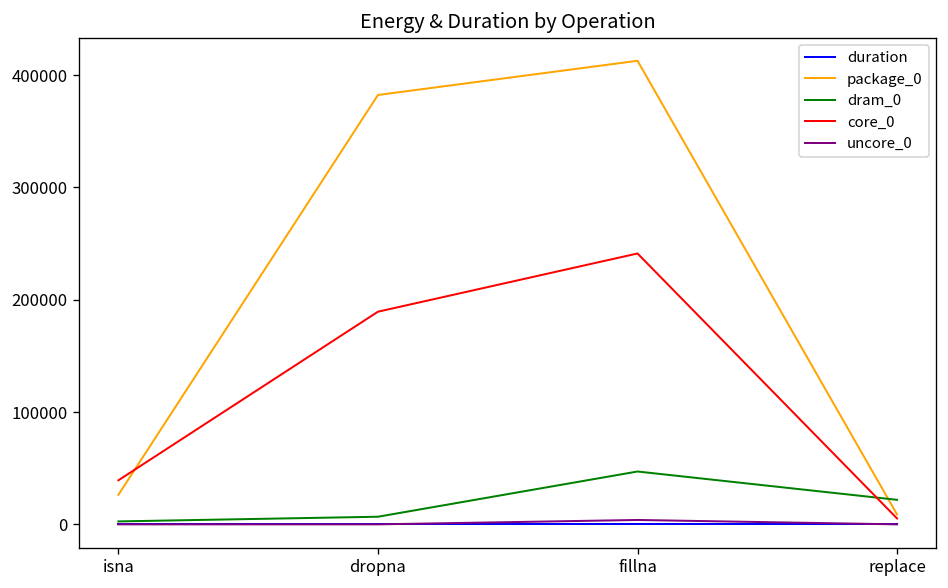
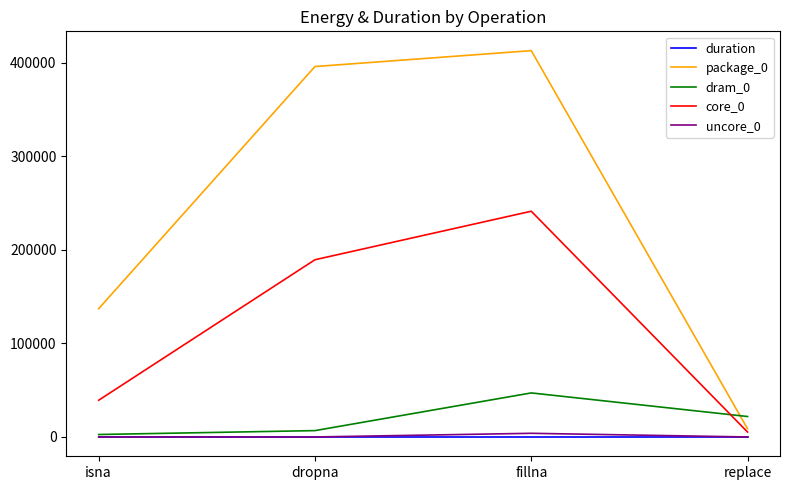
package_0, isna: 30000 -> 140000
package_0, dropna: 380000 -> 400000
